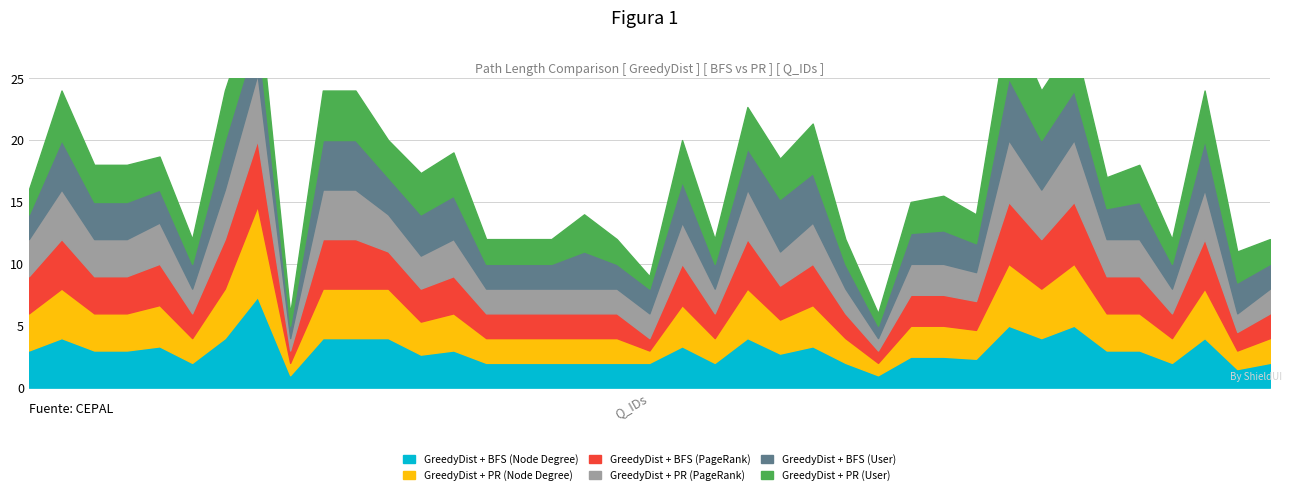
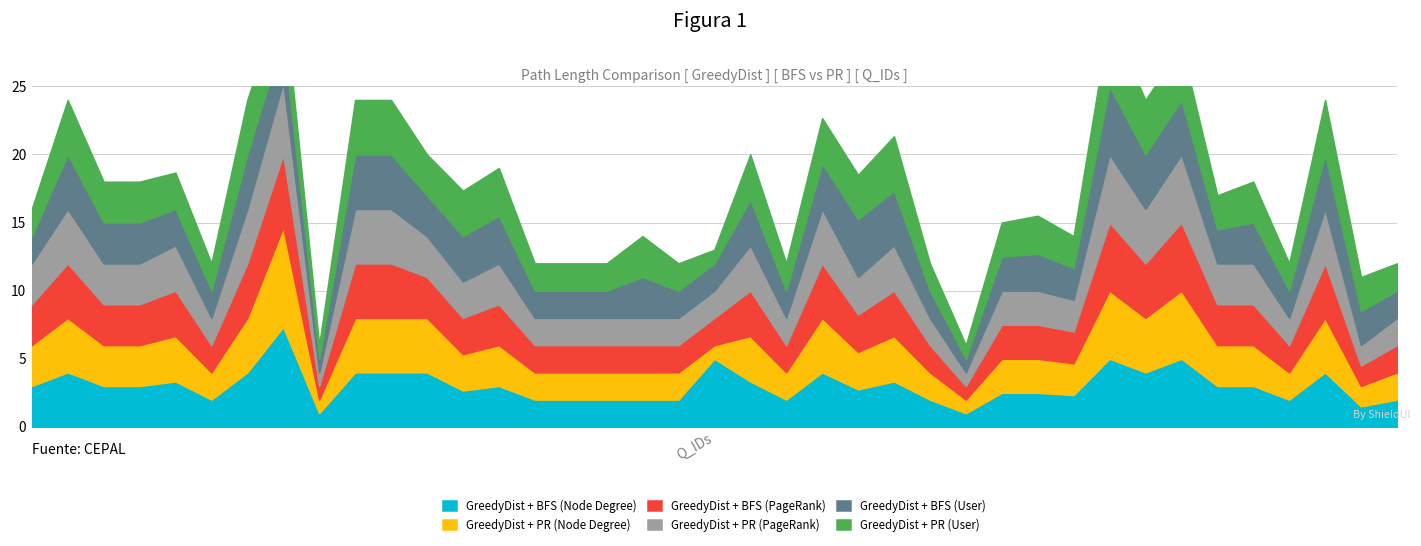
GreedyDist + BFS (Node Degree), Q_IDs: 2 -> 5
GreedyDist + BFS (PageRank), Q_IDs: 1 -> 2
